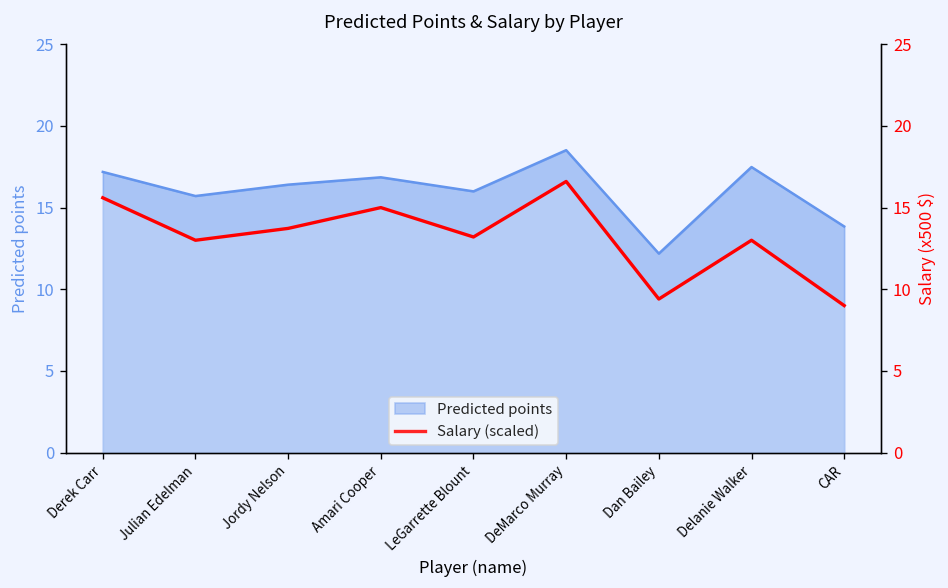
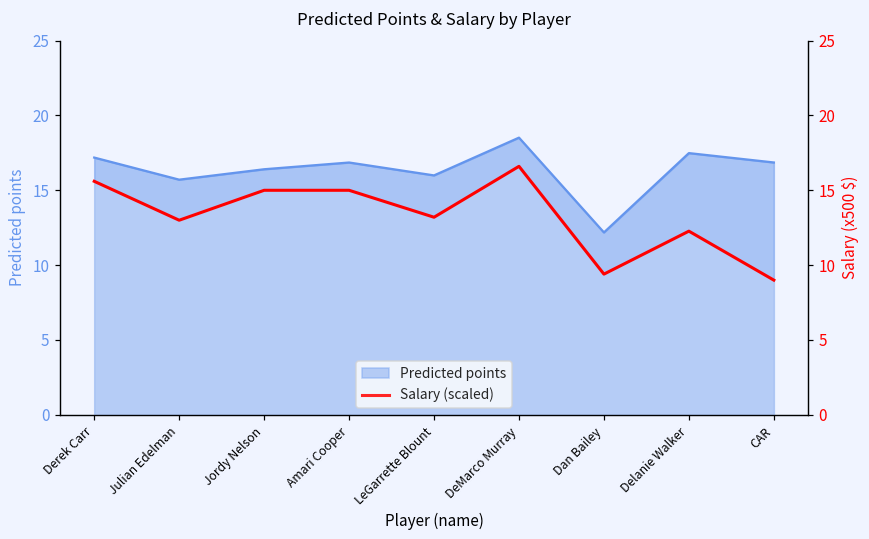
Predicted points, CAR: 13.8 -> 16.9
Salary (scaled), Jordy Nelson: 13.7 -> 15.0
Salary (scaled), Delanie Walker: 13.0 -> 12.3
